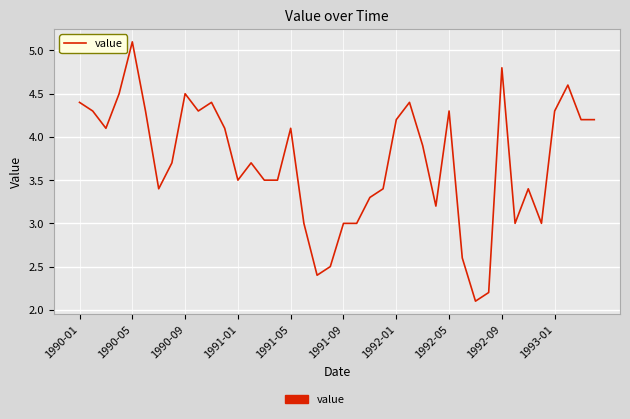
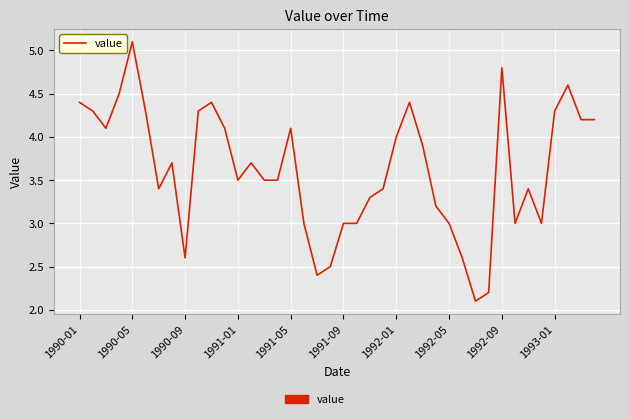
1990-09: 4.5 -> 2.6
1992-01: 4.2 -> 4.0
1992-05: 4.3 -> 3.0
